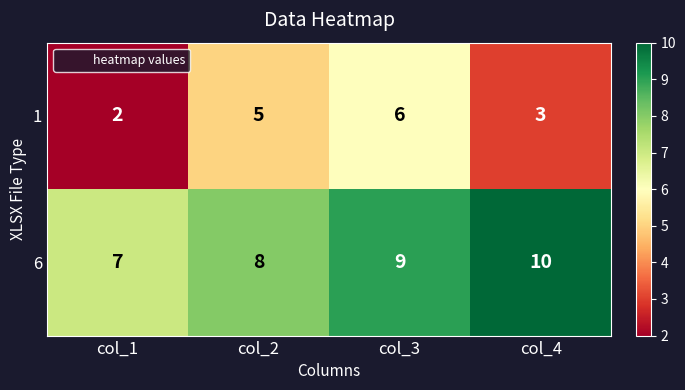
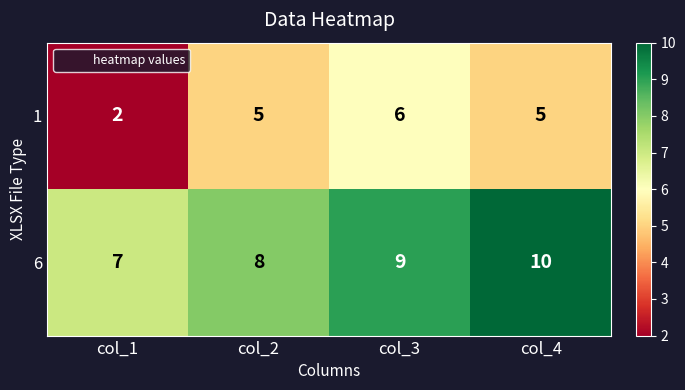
1, col_4: 3 -> 5
